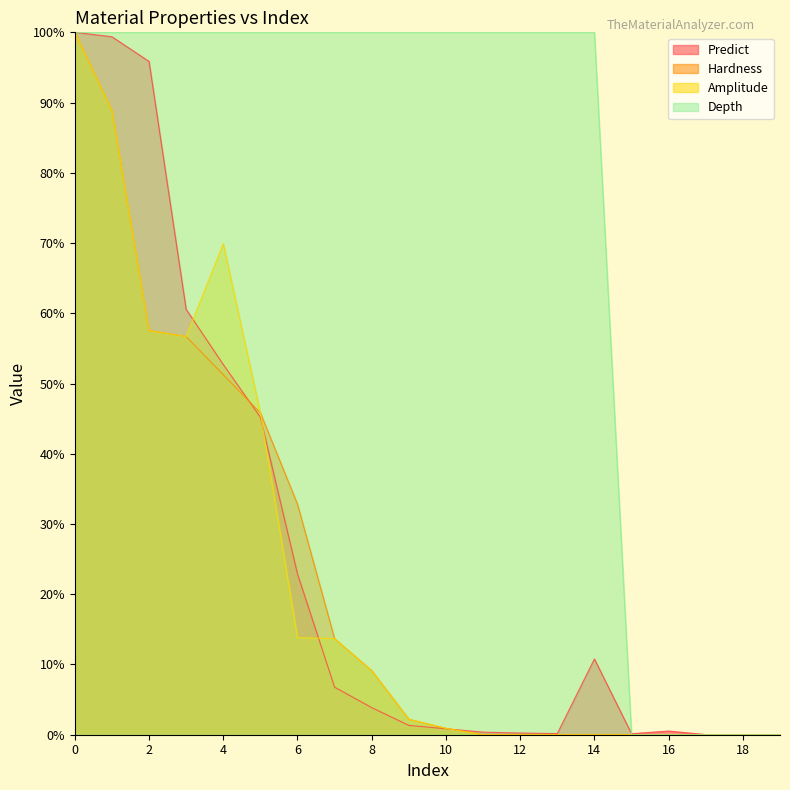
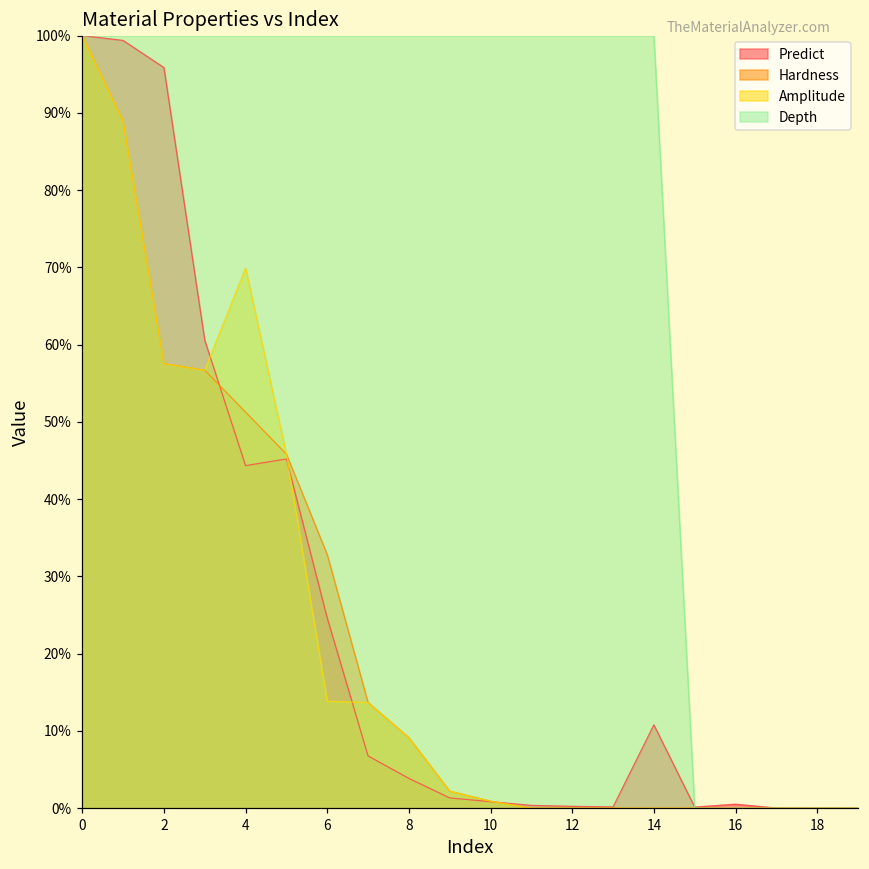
Predict, 4: 53% -> 44%
Predict, 6: 23% -> 25%
